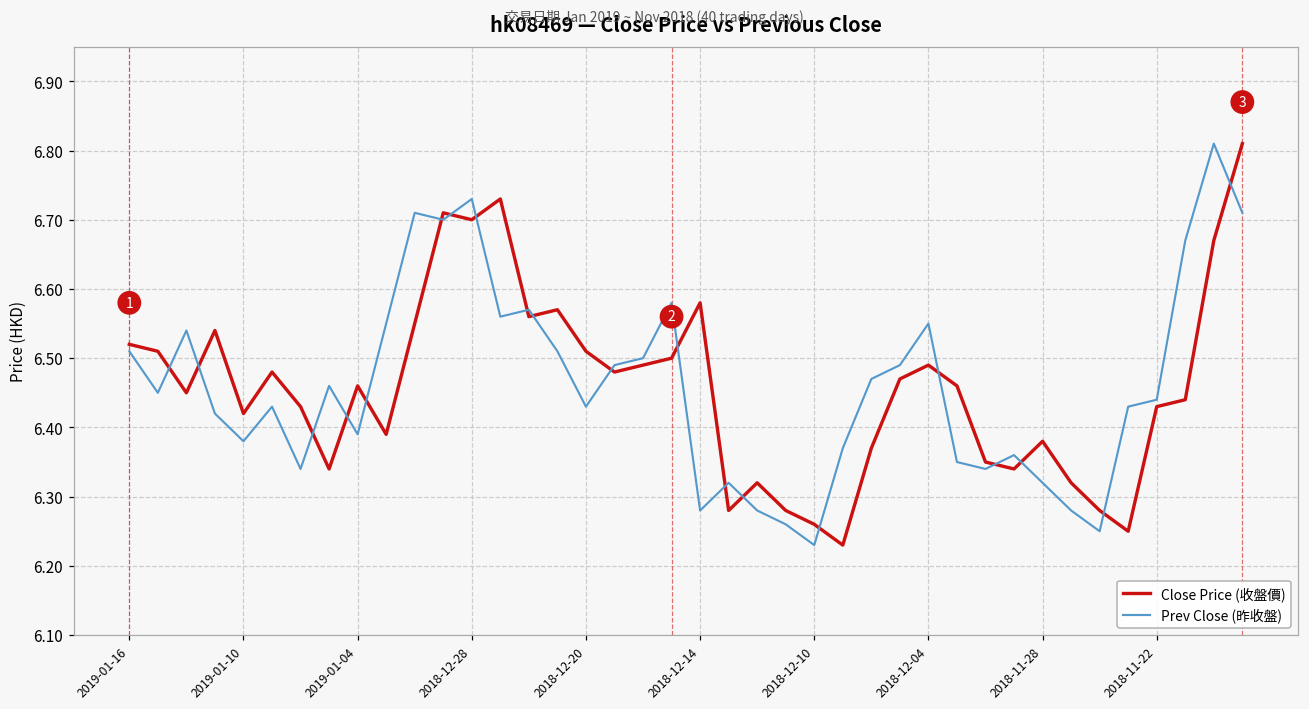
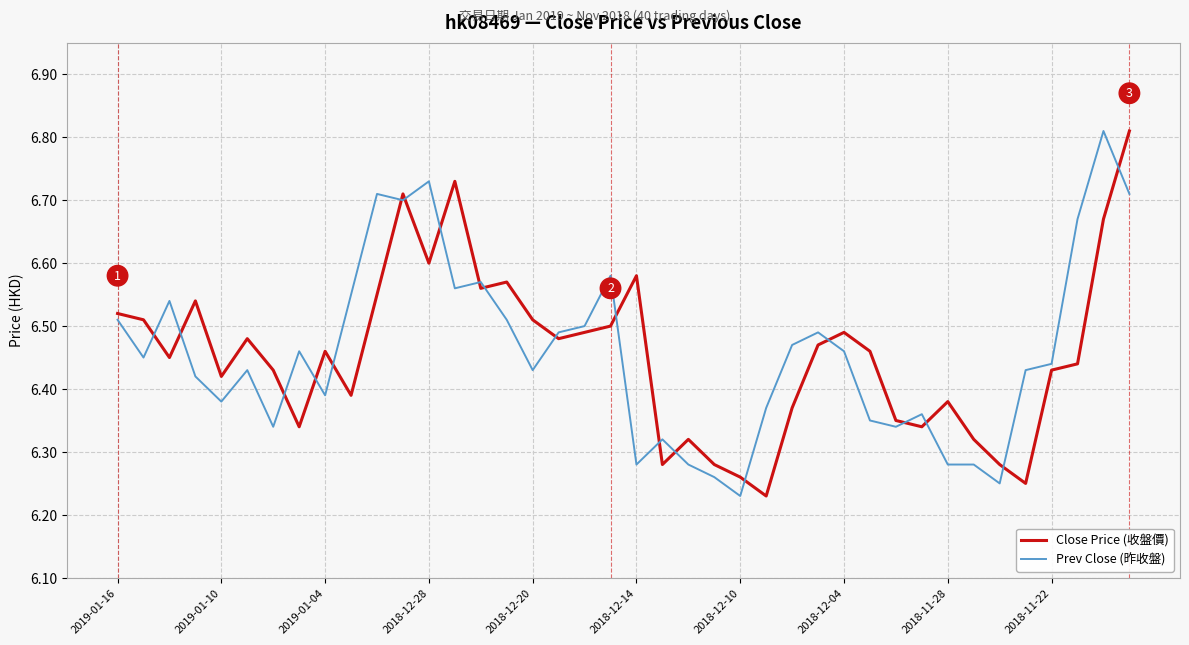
Close Price (收盤價), 2018-12-28: 6.7 -> 6.6
Prev Close (昨收盤), 2018-12-04: 6.55 -> 6.46
Prev Close (昨收盤), 2018-11-28: 6.32 -> 6.28
